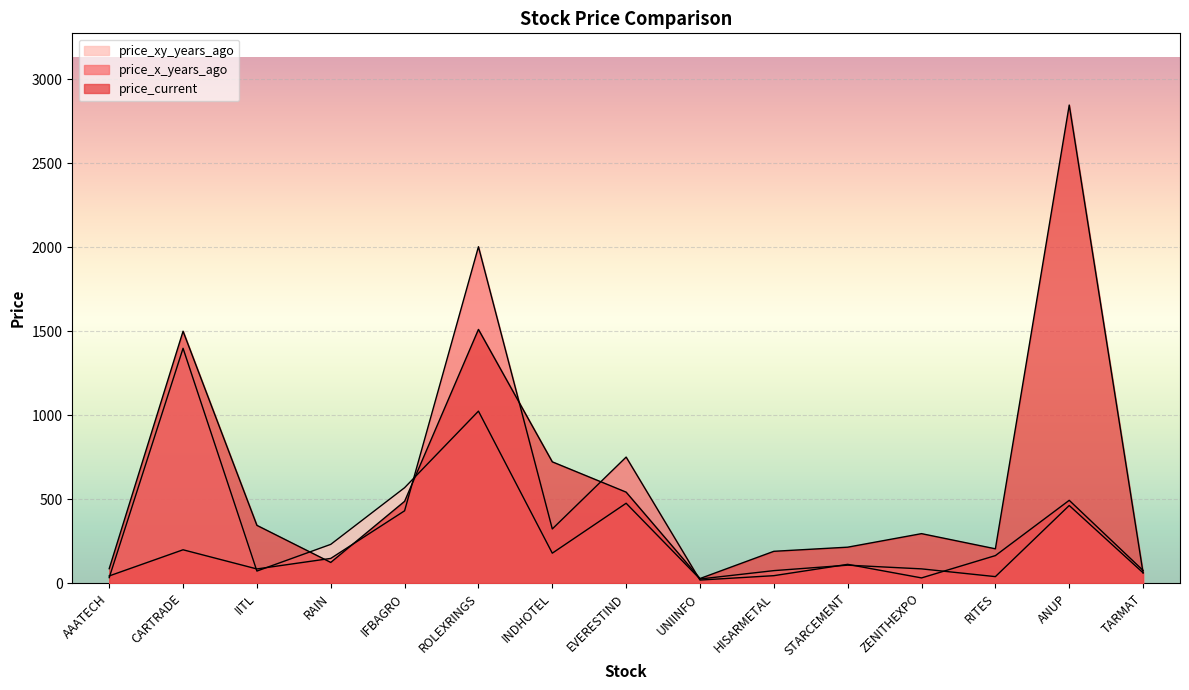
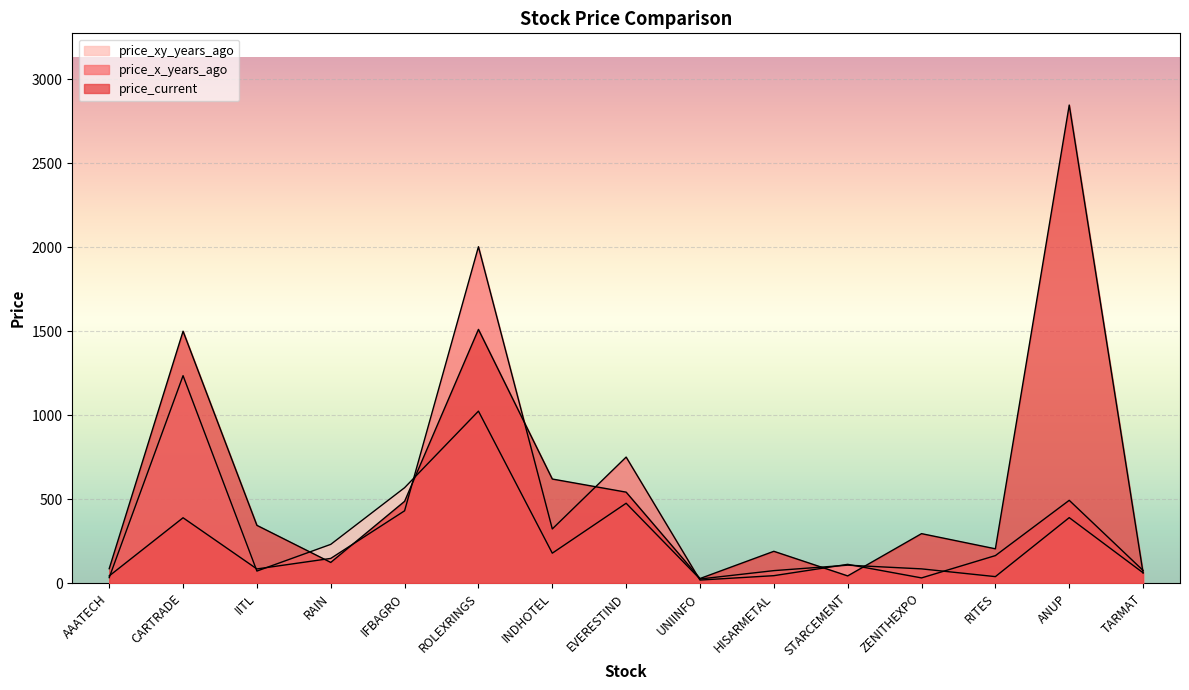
price_xy_years_ago, CARTRADE: 1400 -> 1230
price_x_years_ago, CARTRADE: 200 -> 390
price_current, INDHOTEL: 720 -> 620
price_current, STARCEMENT: 210 -> 40
price_xy_years_ago, ANUP: 460 -> 390
